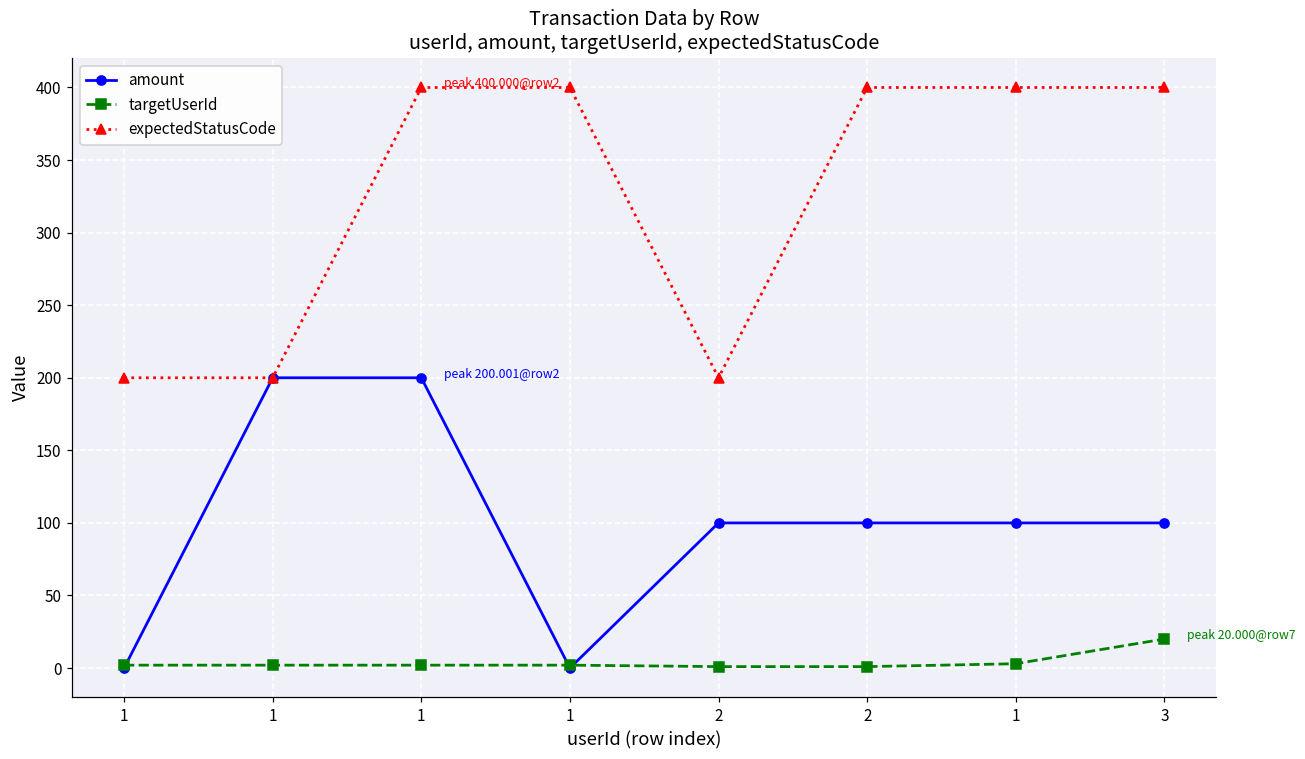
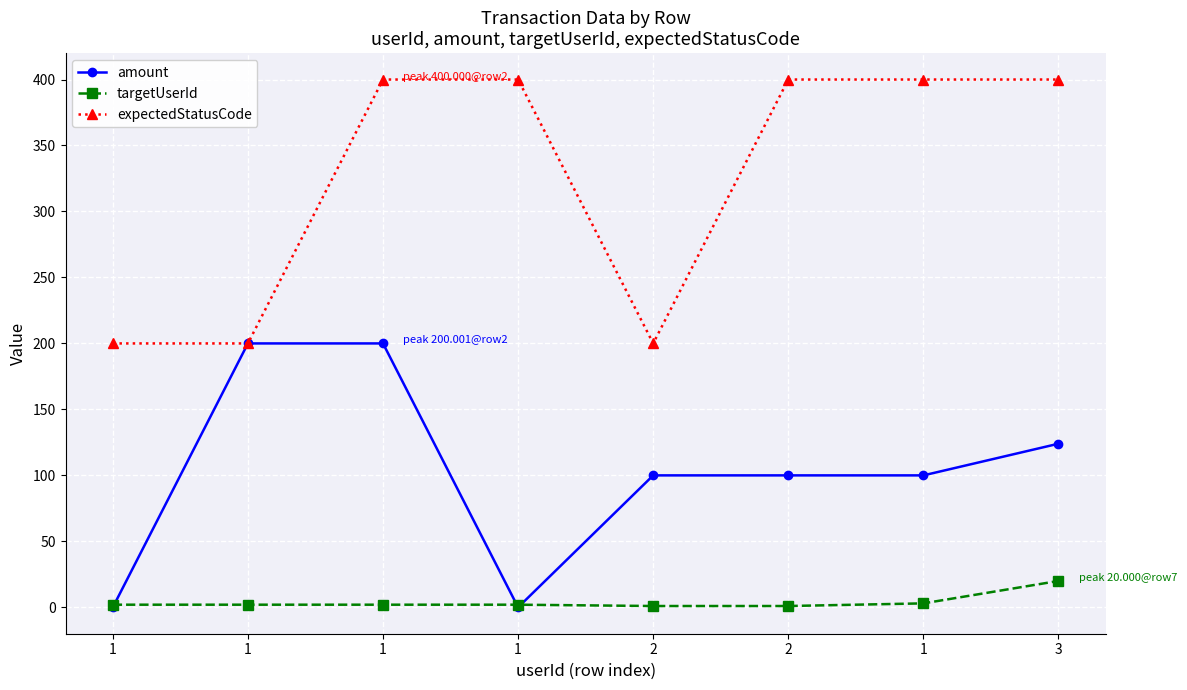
amount, 3: 100 -> 124
